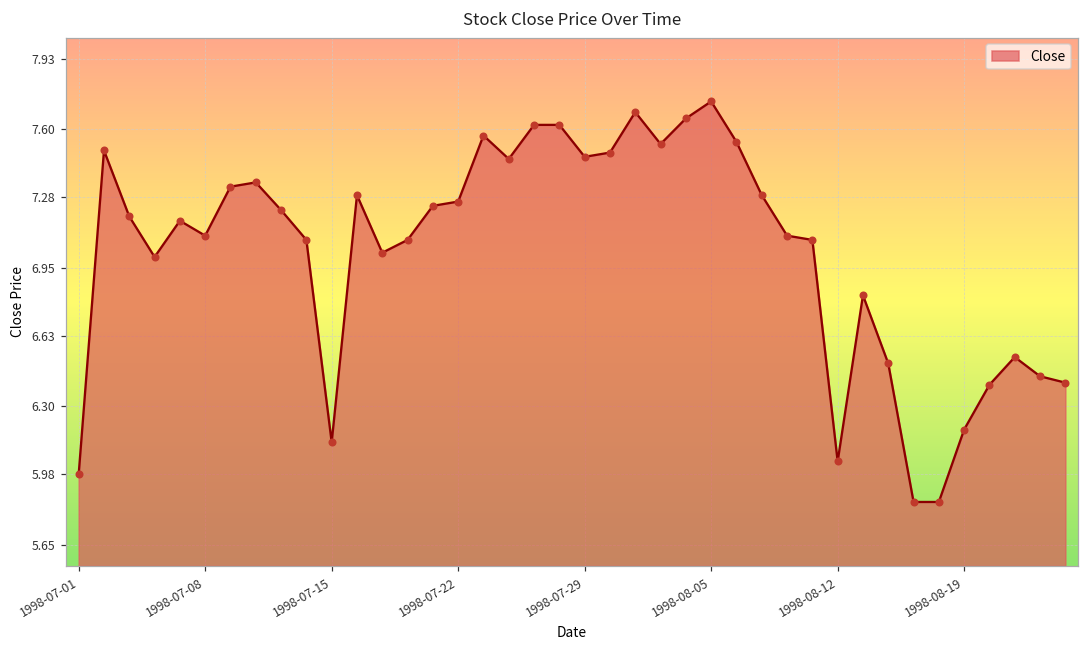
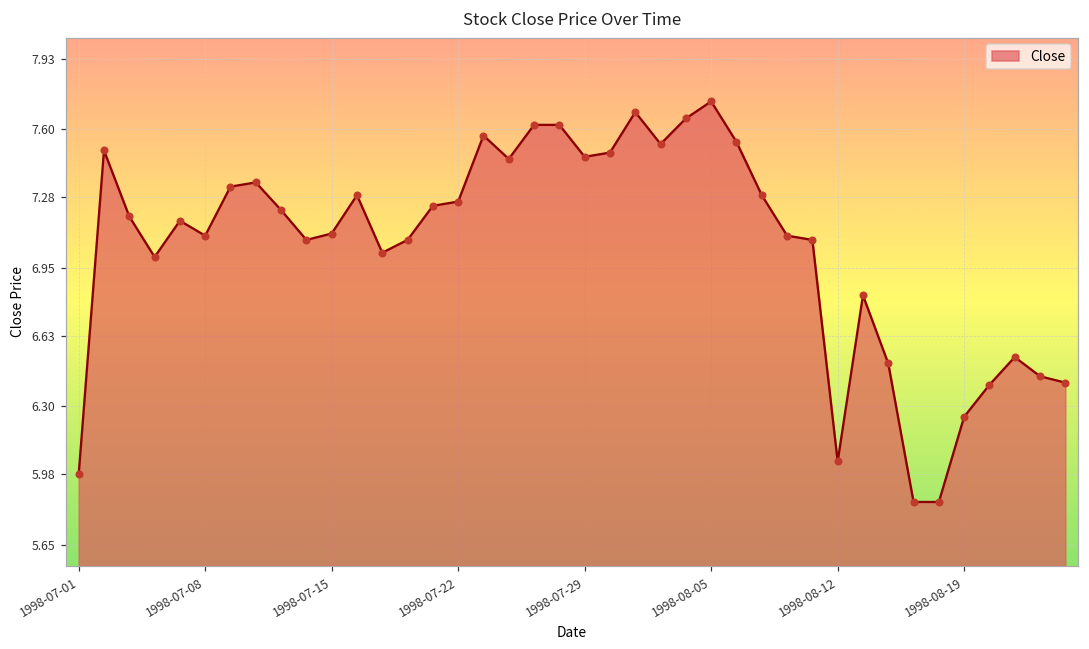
1998-07-15: 6.13 -> 7.11
1998-08-19: 6.19 -> 6.25
